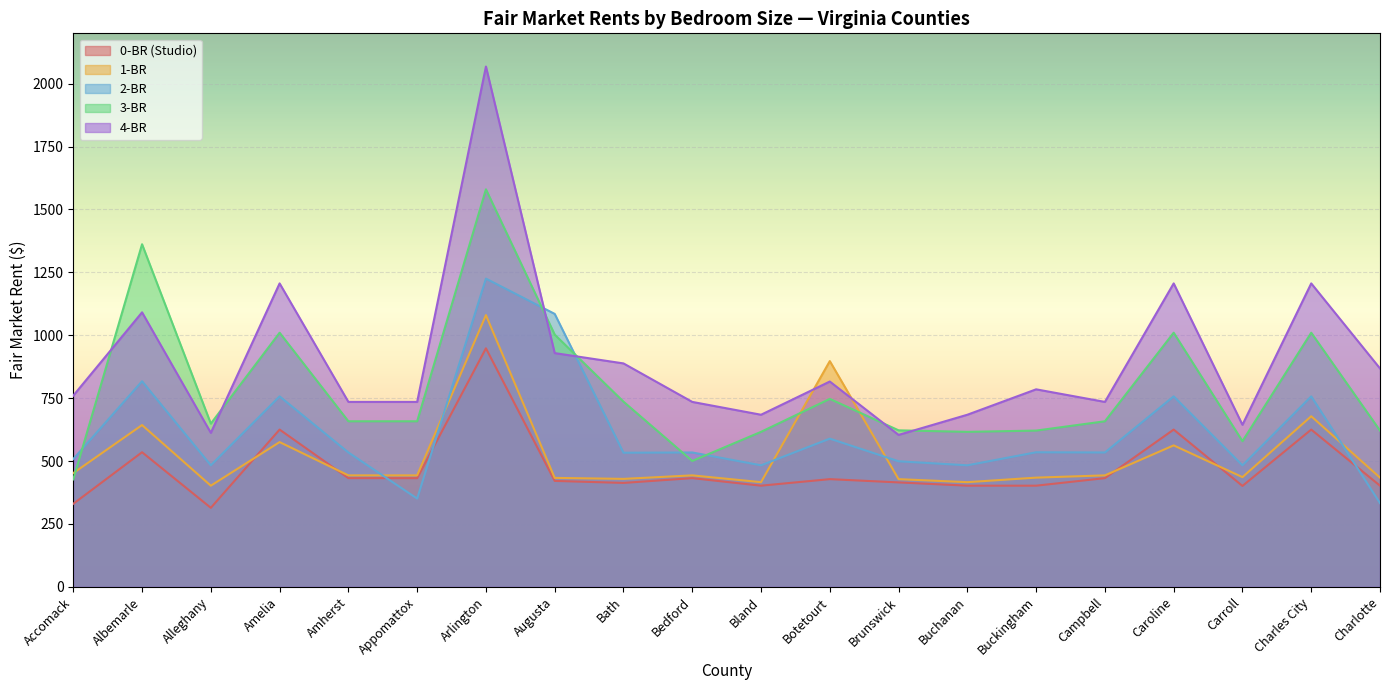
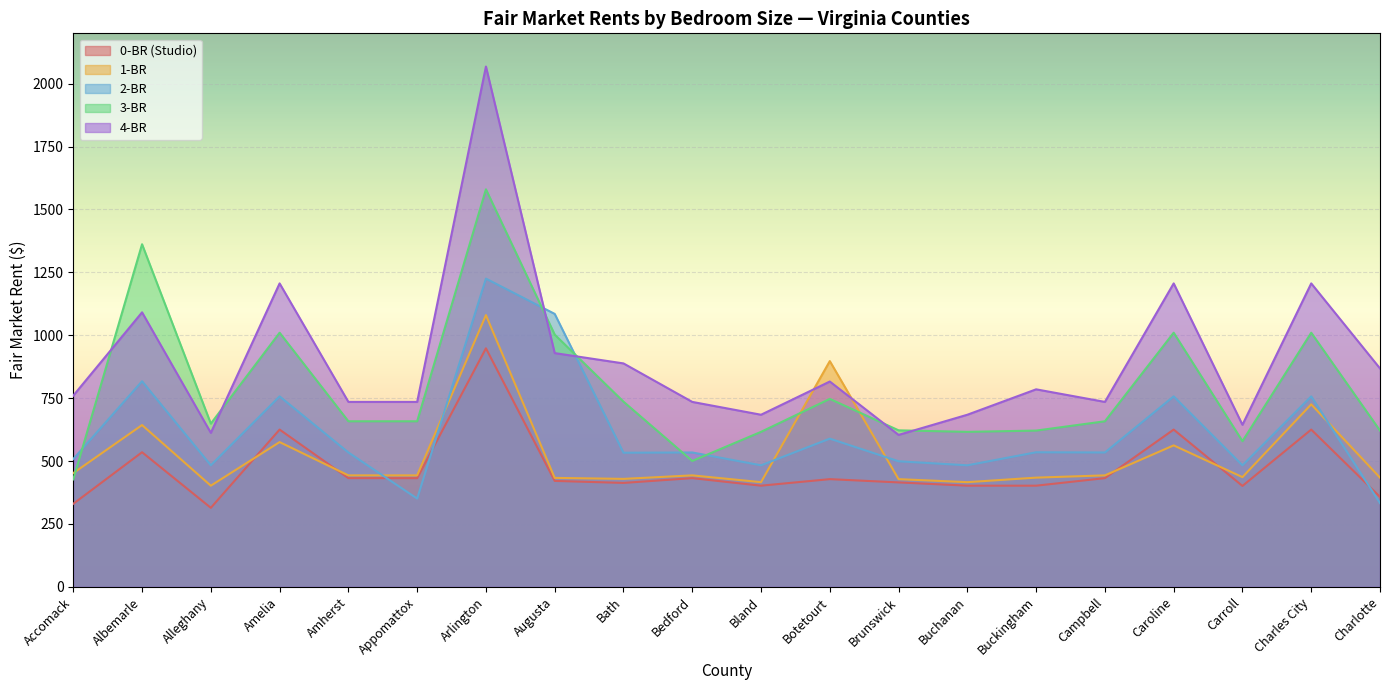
1-BR, Charles City: 680 -> 730
0-BR (Studio), Charlotte: 400 -> 360
